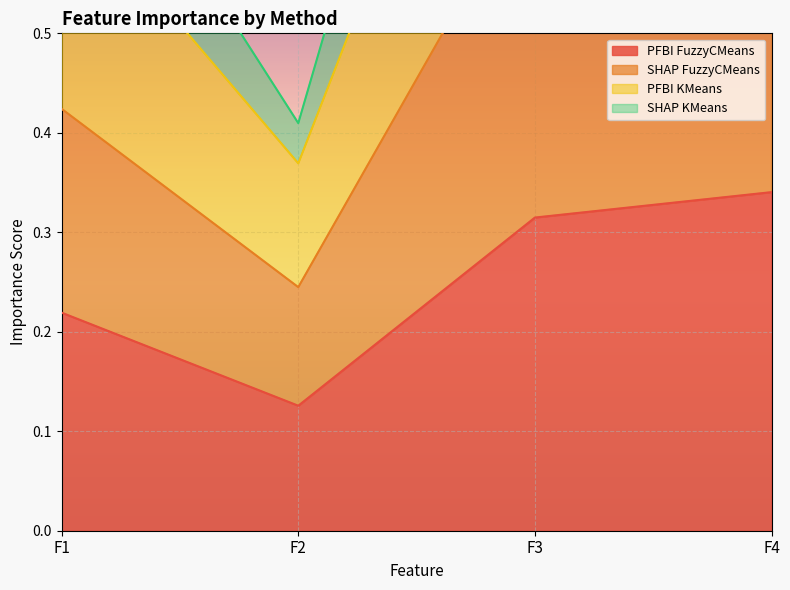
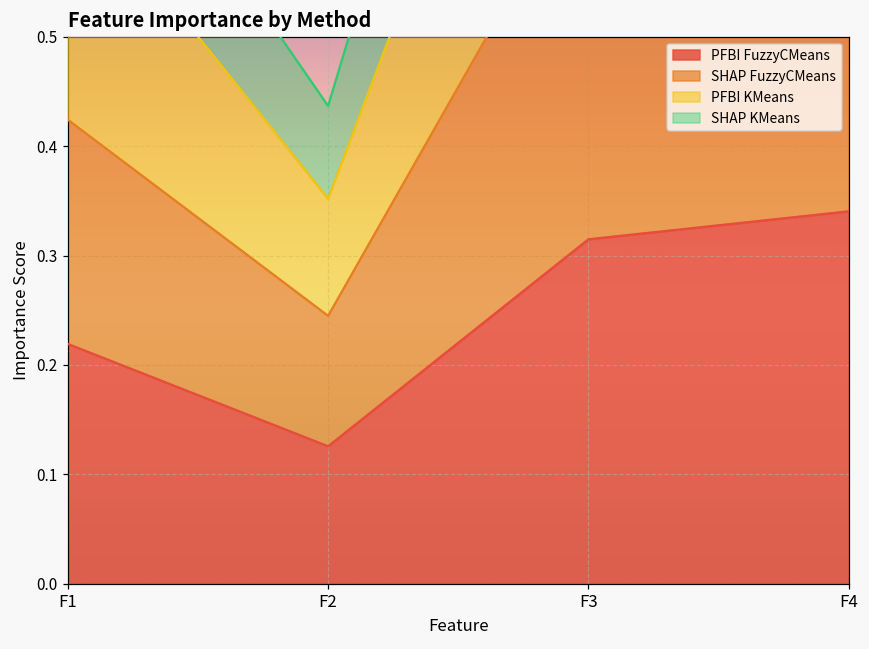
PFBI KMeans, F2: 0.12 -> 0.11
SHAP KMeans, F2: 0.04 -> 0.08
